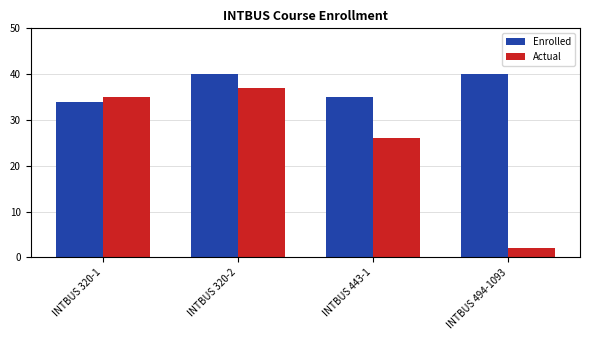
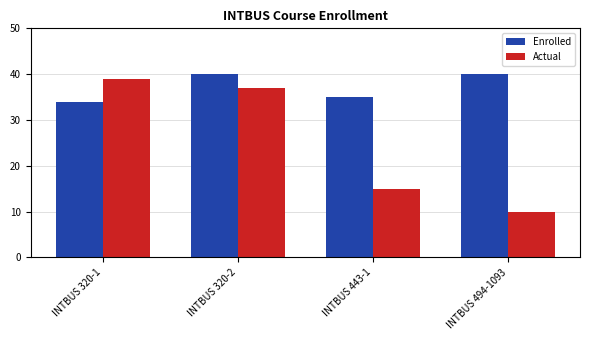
Actual, INTBUS 320-1: 35 -> 39
Actual, INTBUS 443-1: 26 -> 15
Actual, INTBUS 494-1093: 2 -> 10
